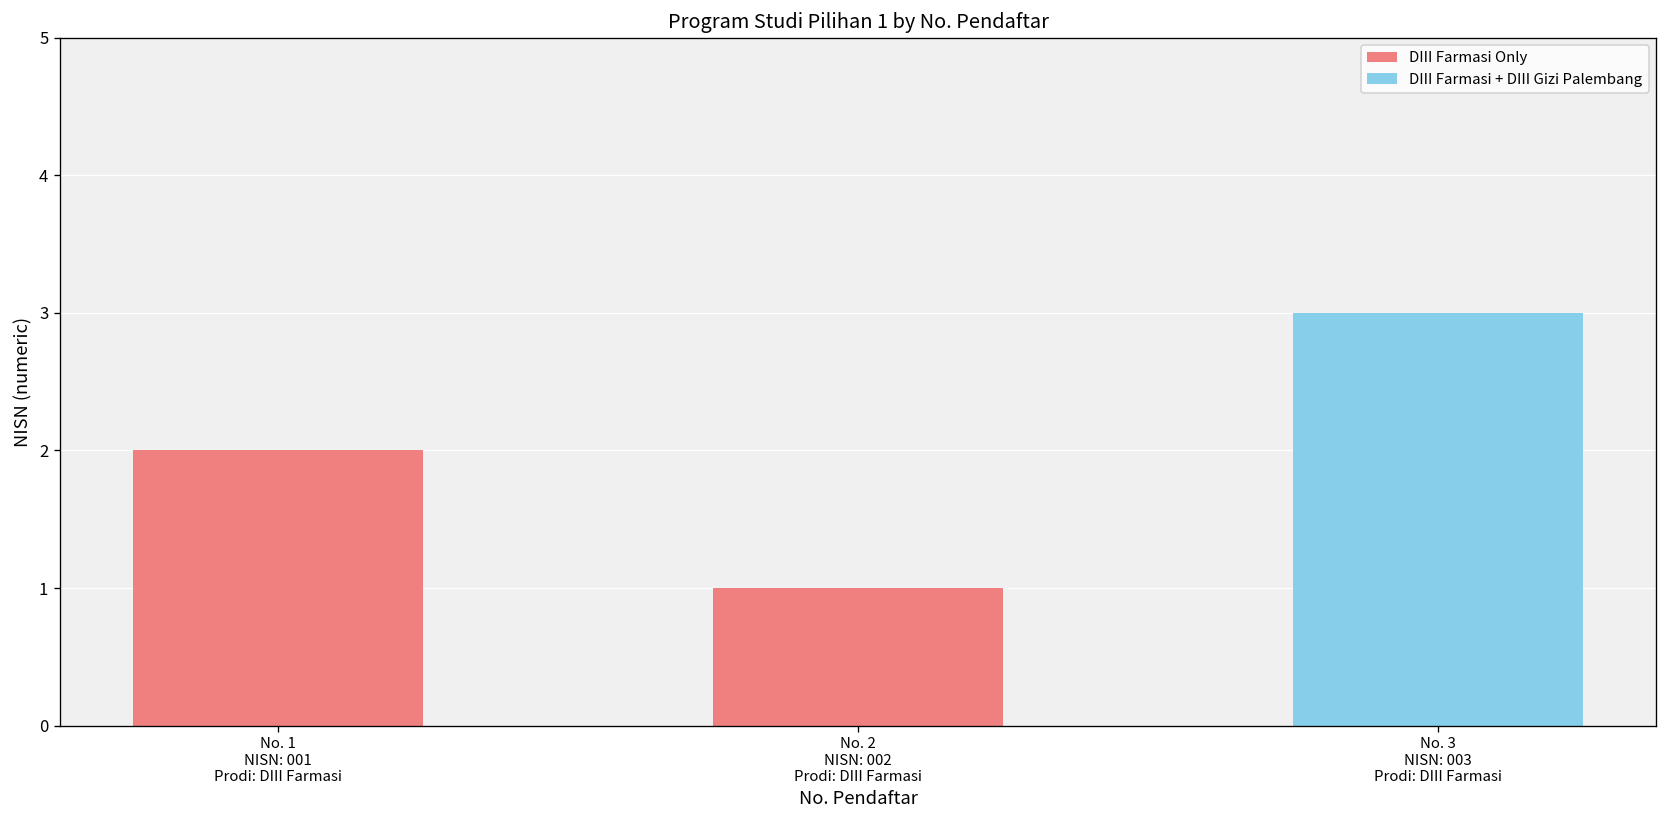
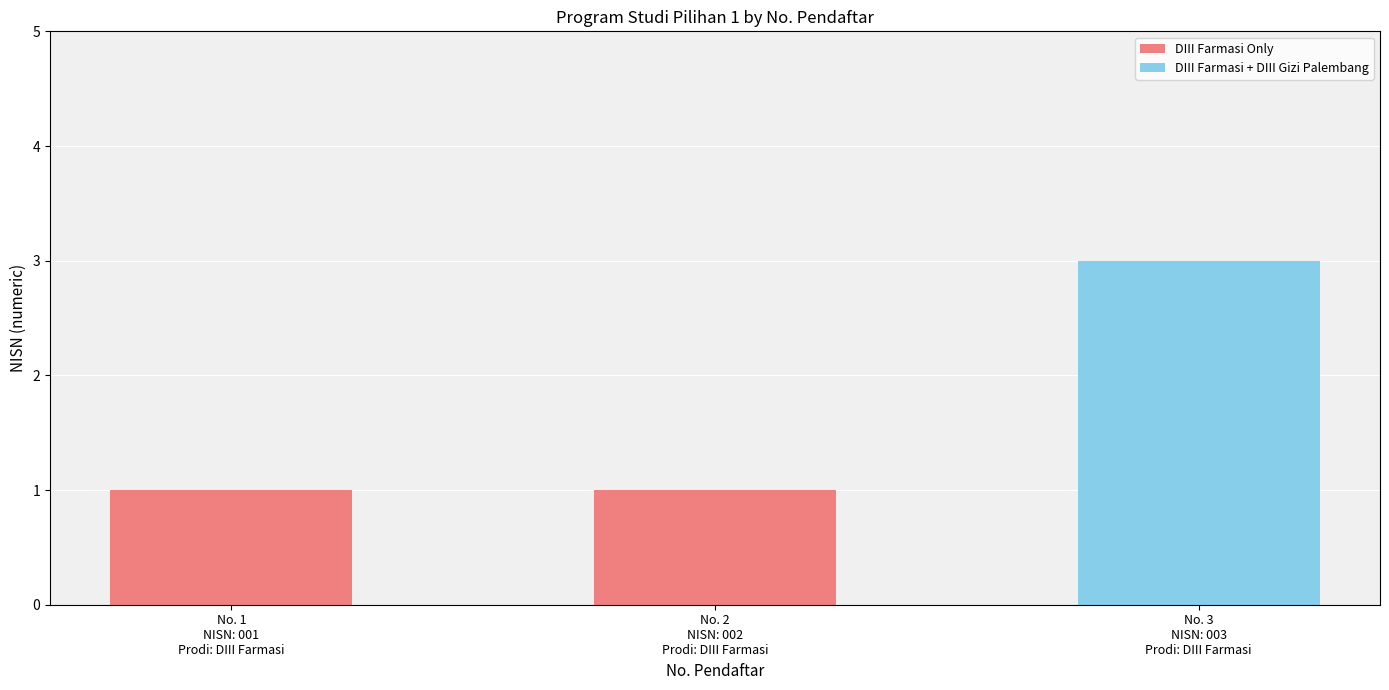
No. 1 NISN: 001 Prodi: DIII Farmasi: 2 -> 1
